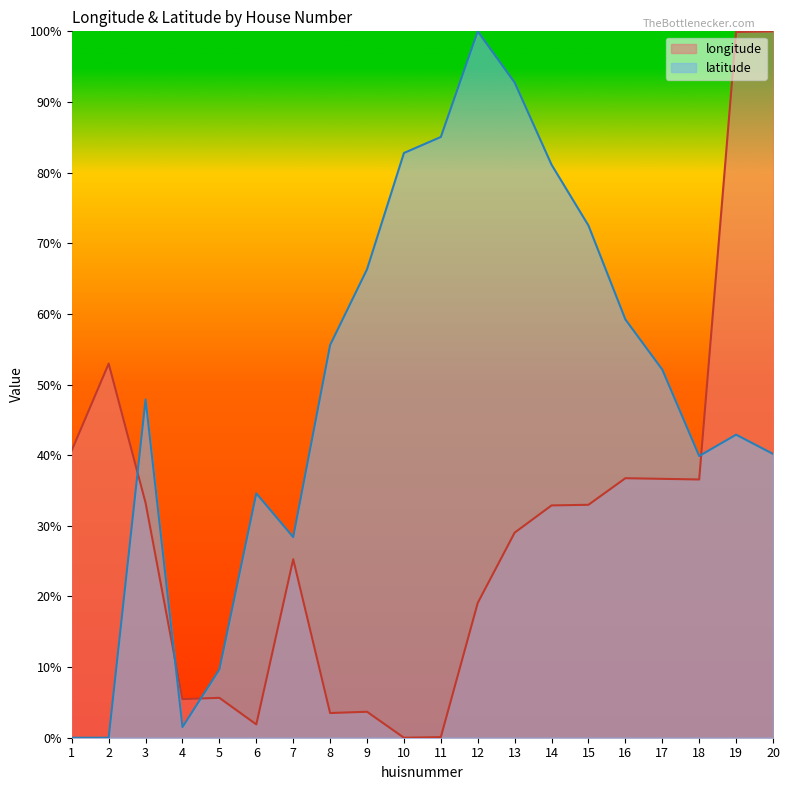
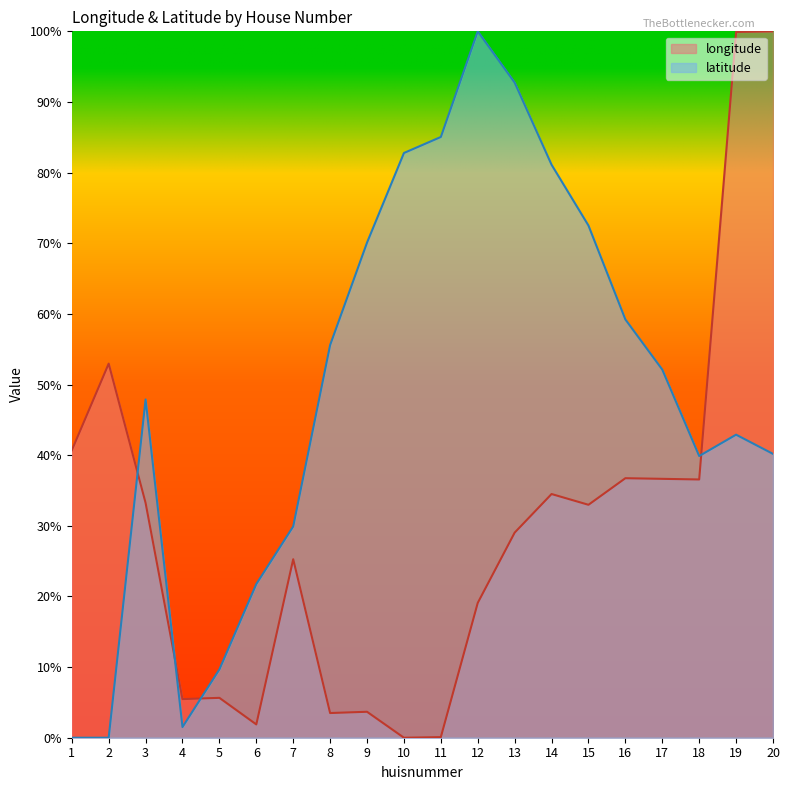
latitude, 6: 35% -> 22%
latitude, 7: 28% -> 30%
latitude, 9: 66% -> 70%
longitude, 14: 33% -> 34%
